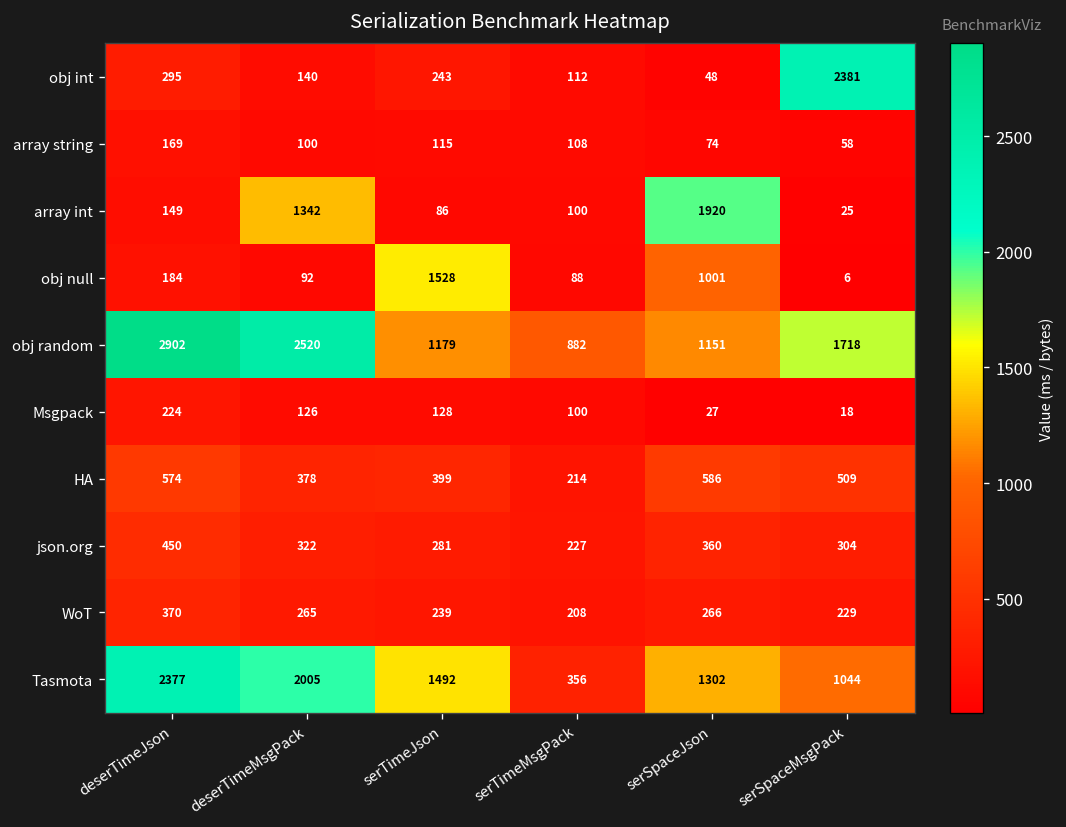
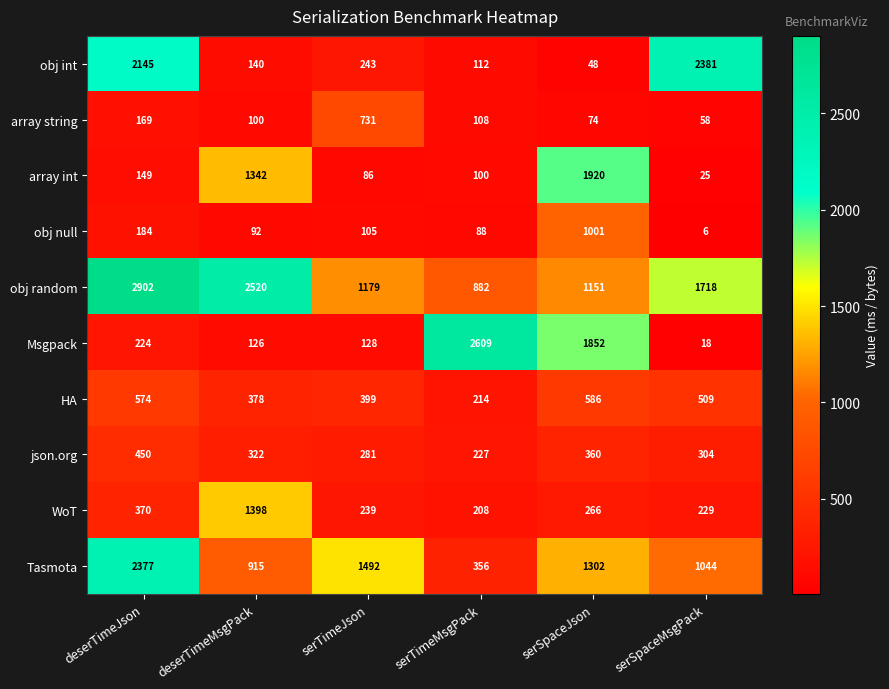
obj int, deserTimeJson: 295 -> 2145
array string, serTimeJson: 115 -> 731
obj null, serTimeJson: 1528 -> 105
Msgpack, serTimeMsgPack: 100 -> 2609
Msgpack, serSpaceJson: 27 -> 1852
WoT, deserTimeMsgPack: 265 -> 1398
Tasmota, deserTimeMsgPack: 2005 -> 915
